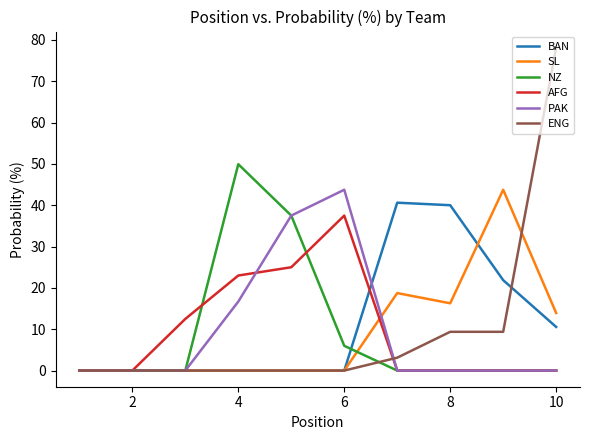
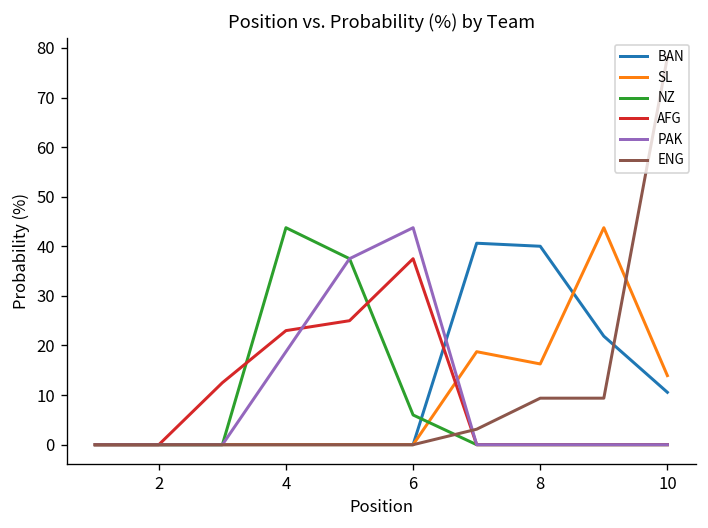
NZ, 4: 50 -> 44
PAK, 4: 17 -> 19
